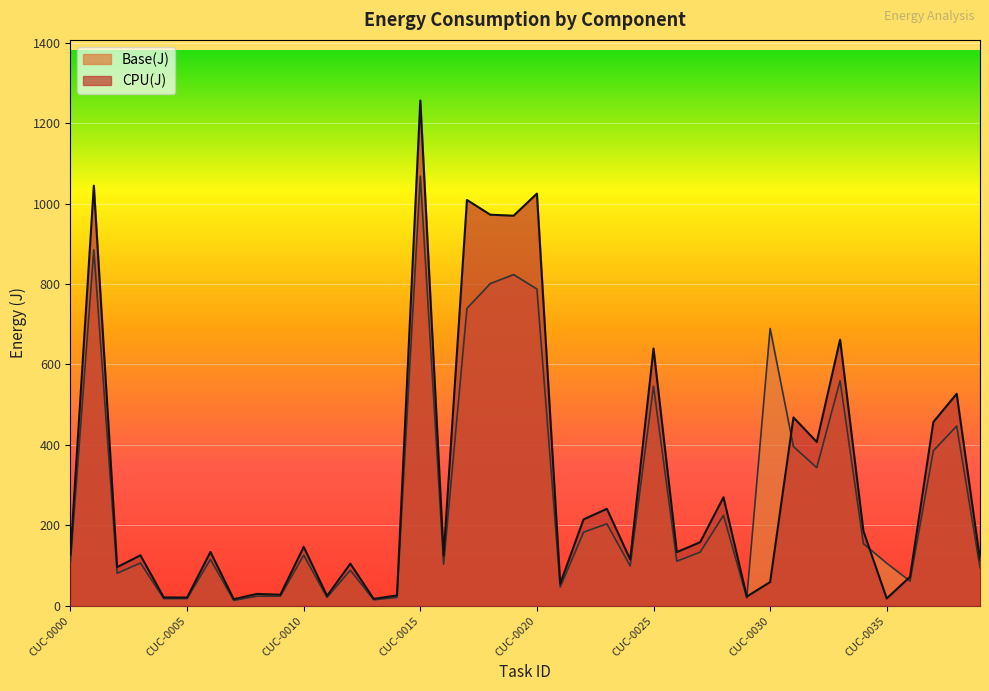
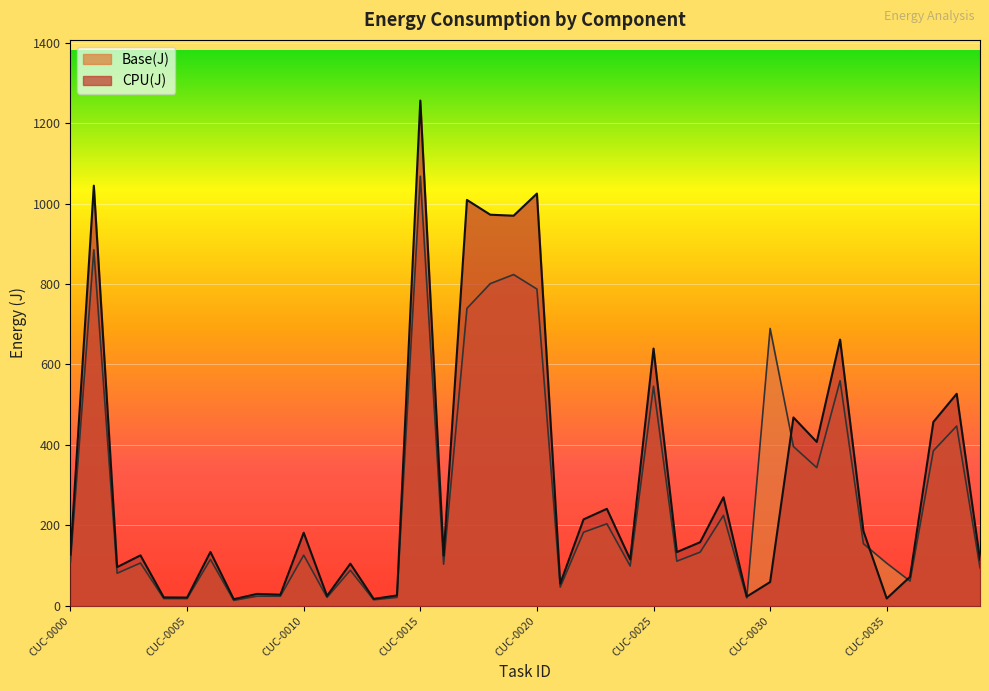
CPU(J), CUC-0010: 150 -> 180
